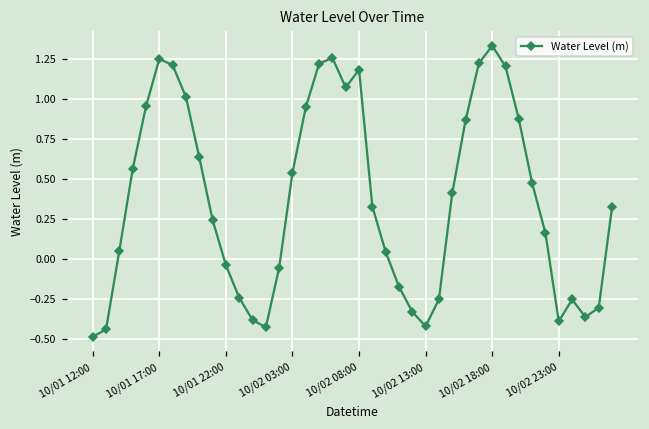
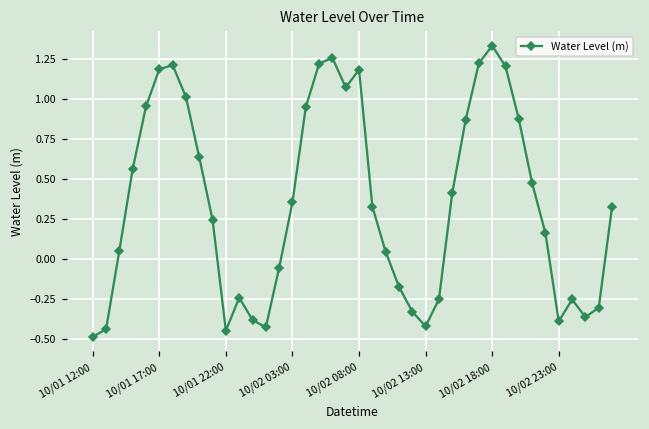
10/01 17:00: 1.25 -> 1.18
10/01 22:00: -0.04 -> -0.45
10/02 03:00: 0.54 -> 0.35
